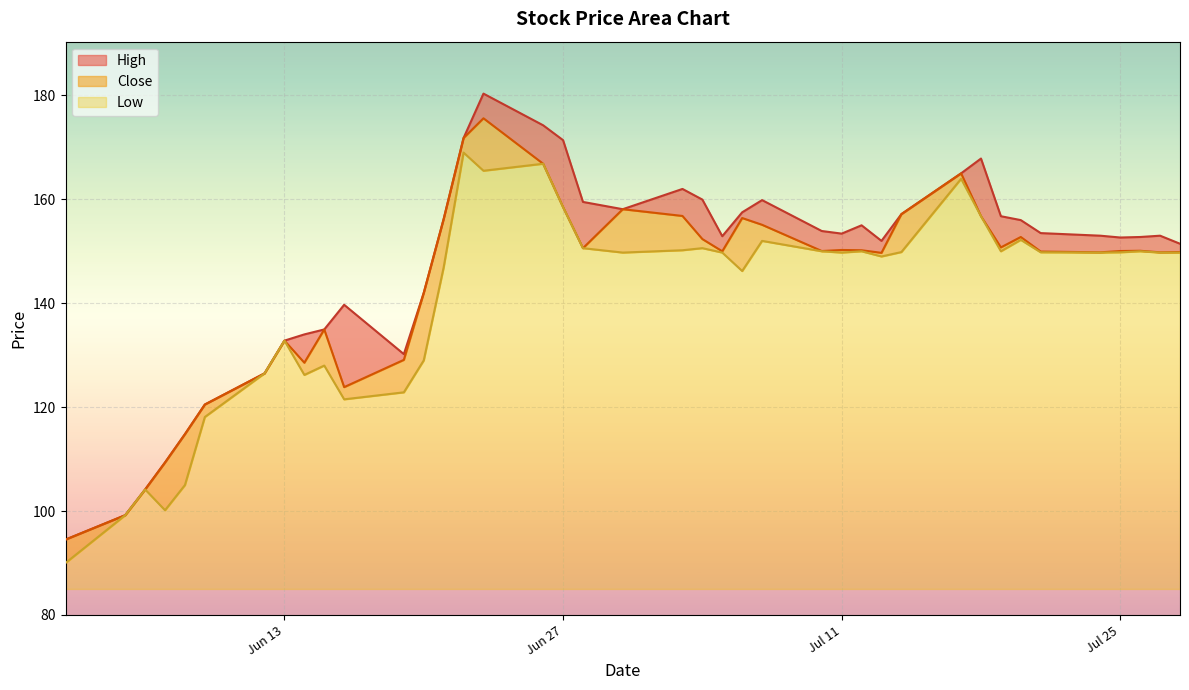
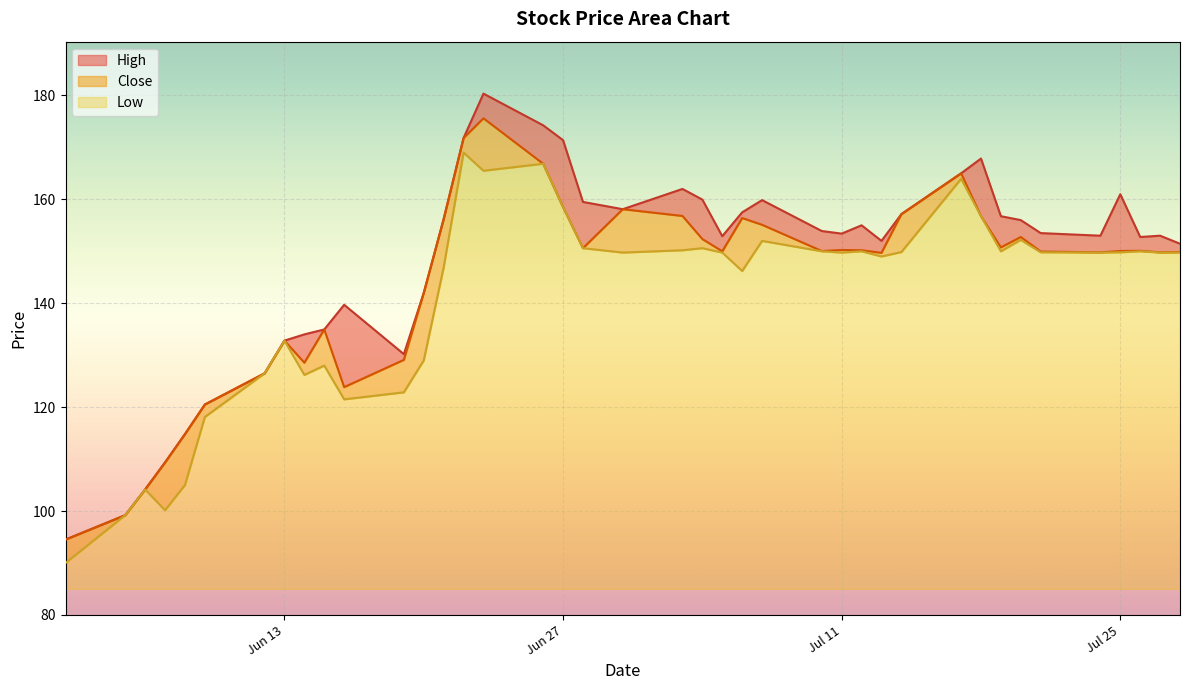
High, Jul 25: 153 -> 161
